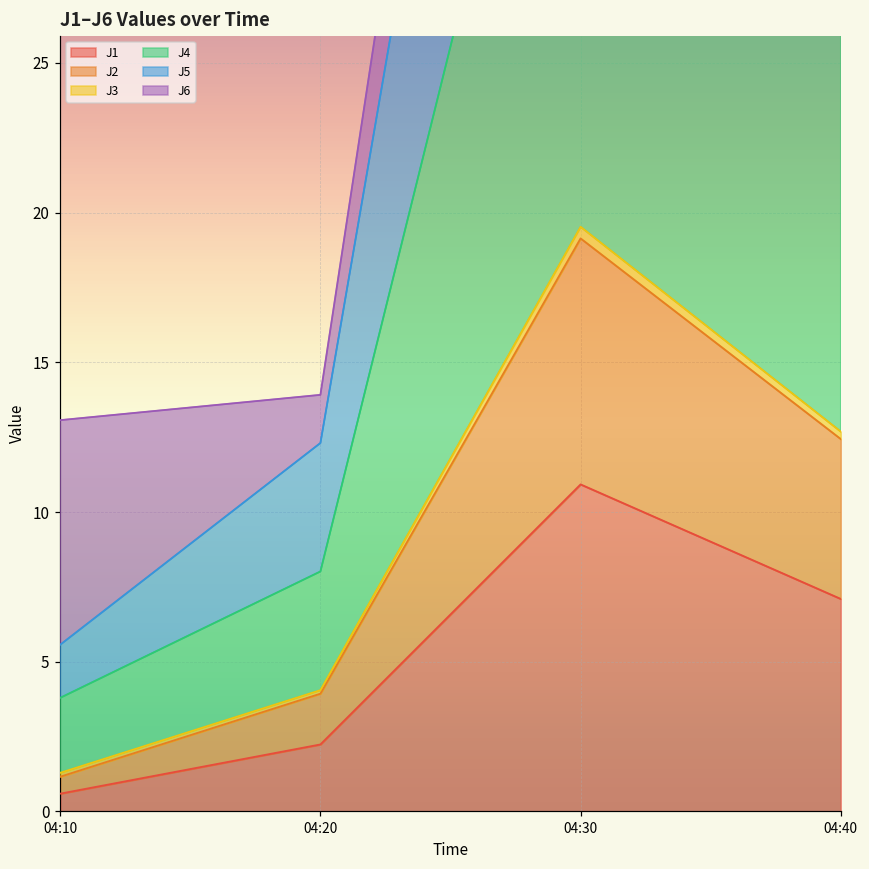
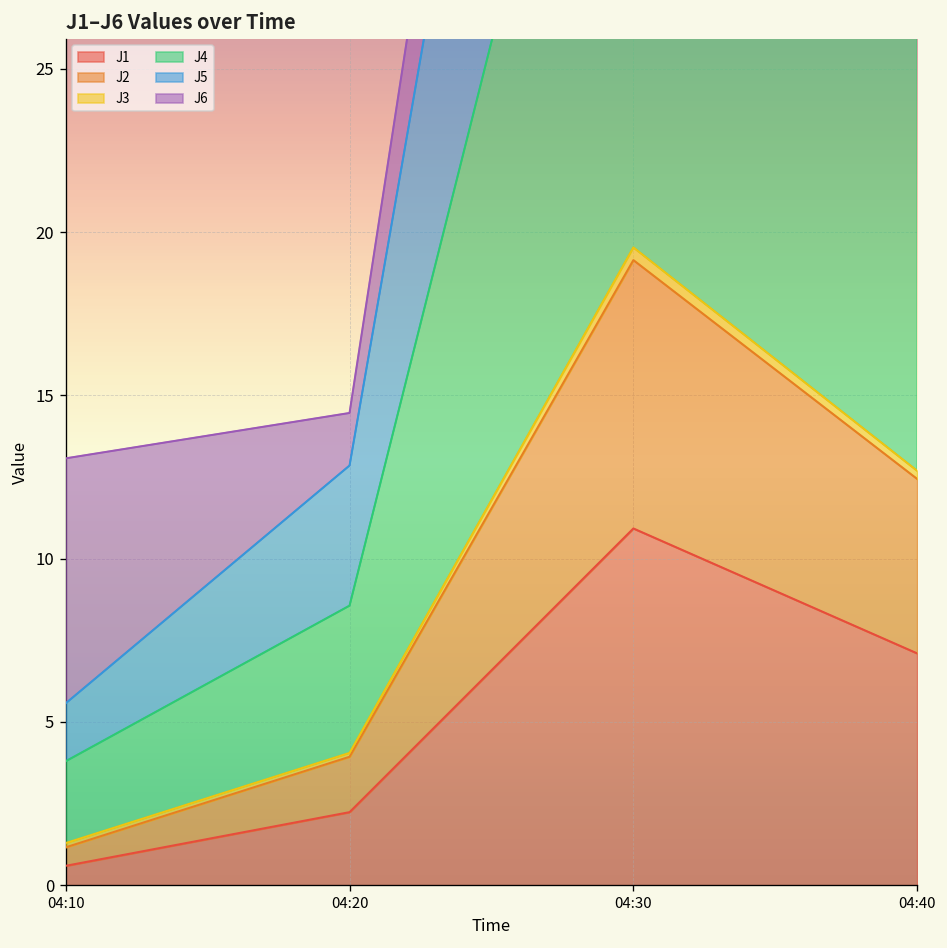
J4, 04:20: 4.0 -> 4.5
